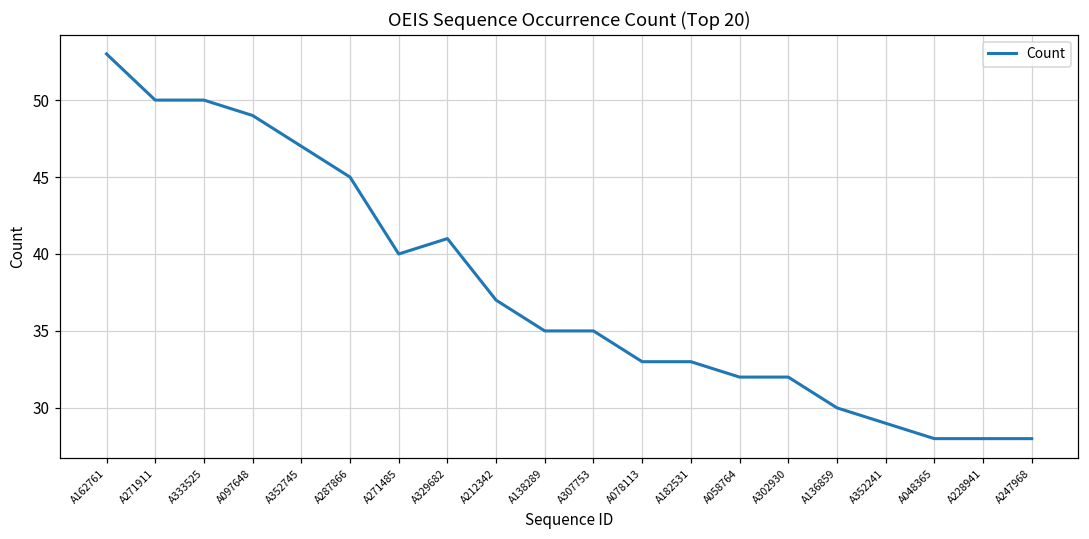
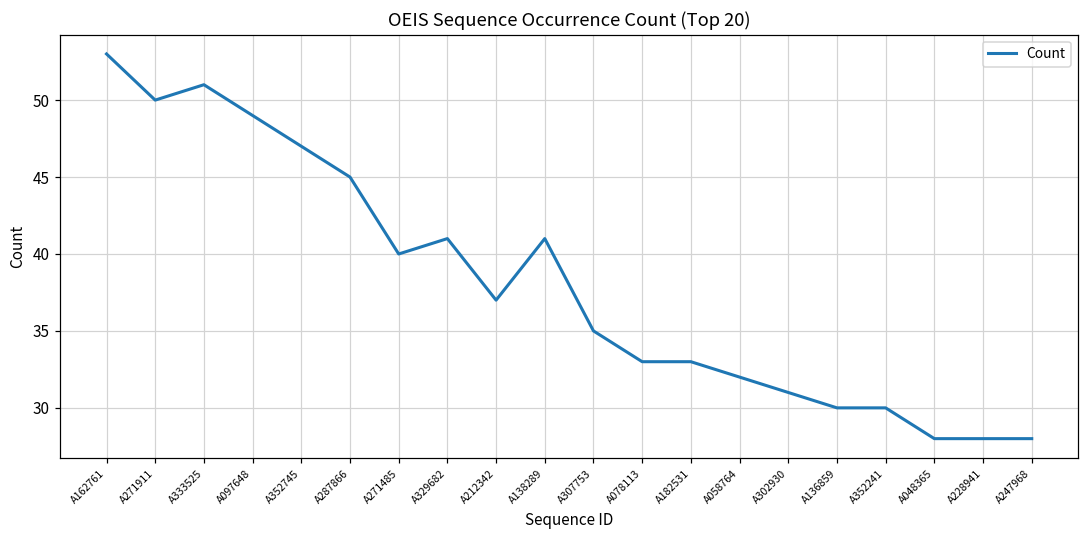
A333525: 50 -> 51
A138289: 35 -> 41
A302930: 32 -> 31
A352241: 29 -> 30
